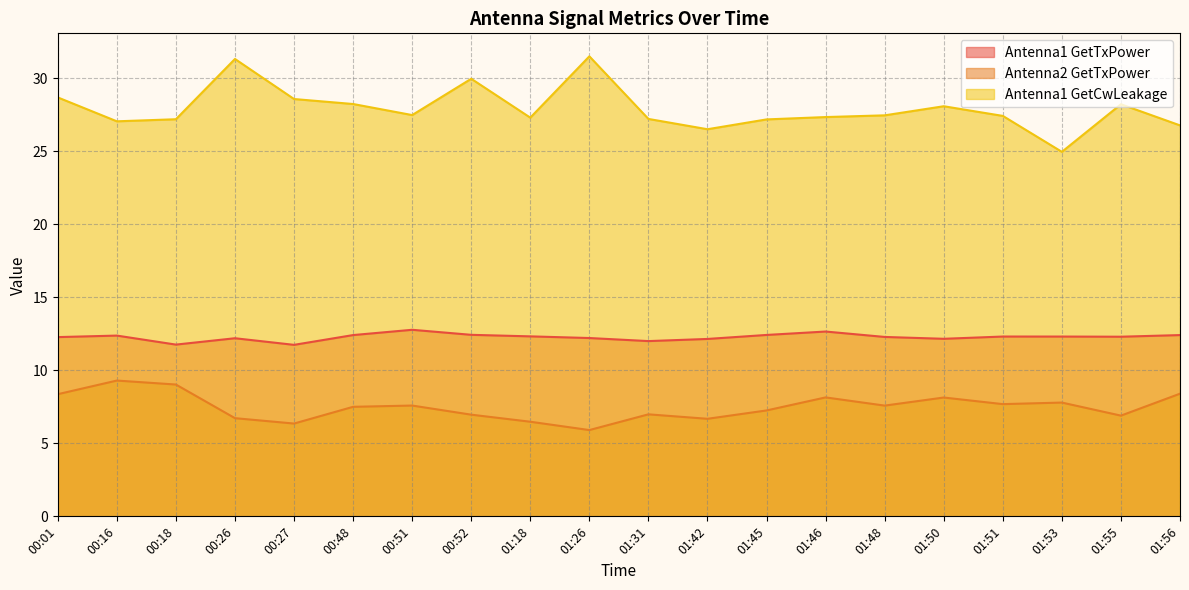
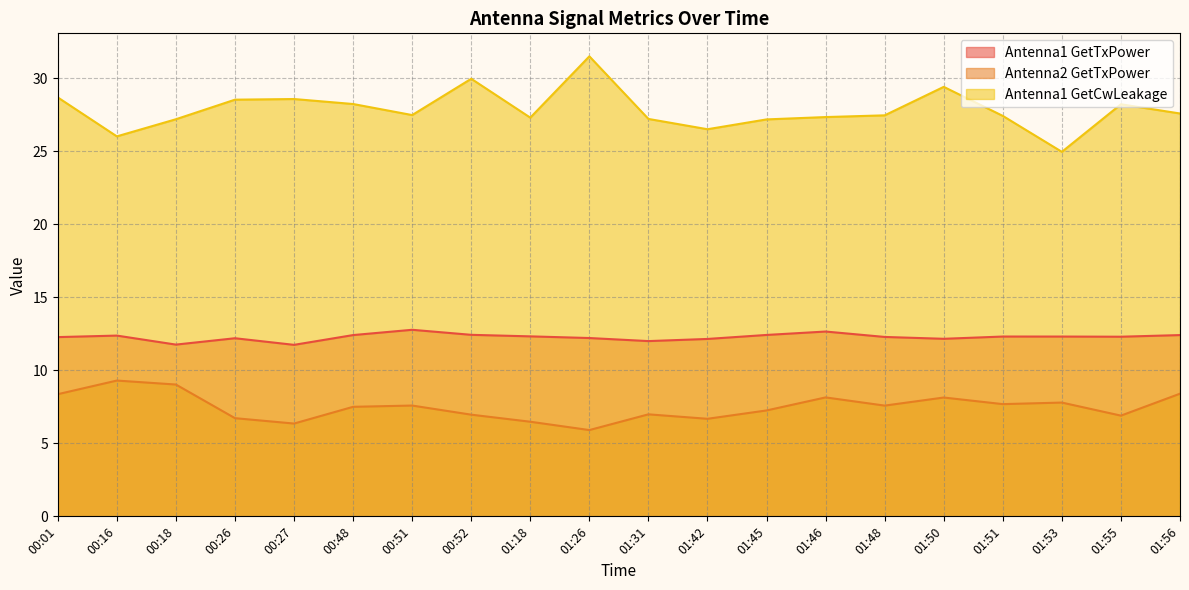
Antenna1 GetCwLeakage, 00:16: 27.1 -> 26.0
Antenna1 GetCwLeakage, 00:26: 31.3 -> 28.5
Antenna1 GetCwLeakage, 01:50: 28.1 -> 29.4
Antenna1 GetCwLeakage, 01:56: 26.8 -> 27.6
